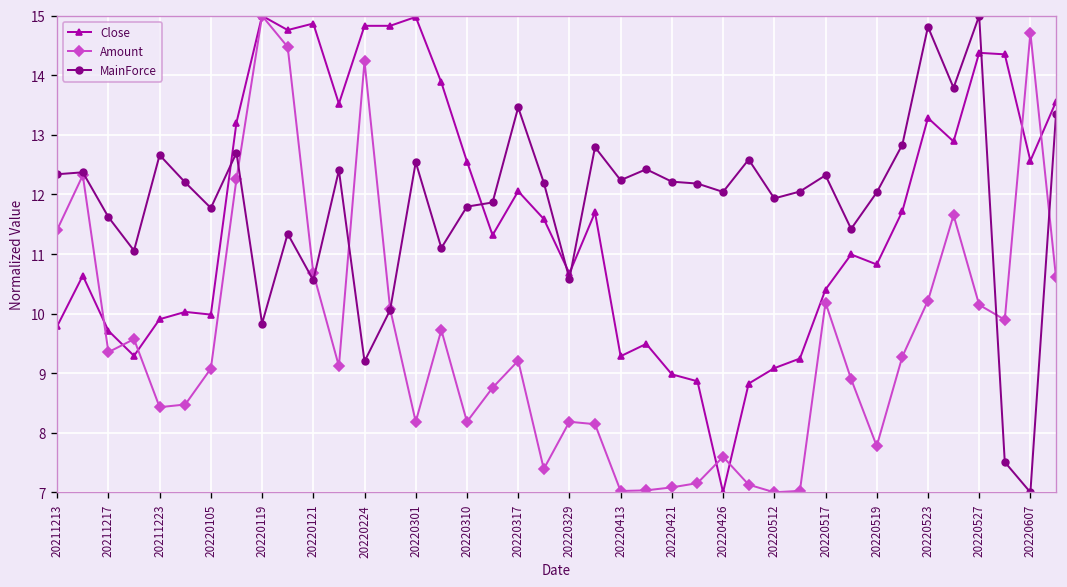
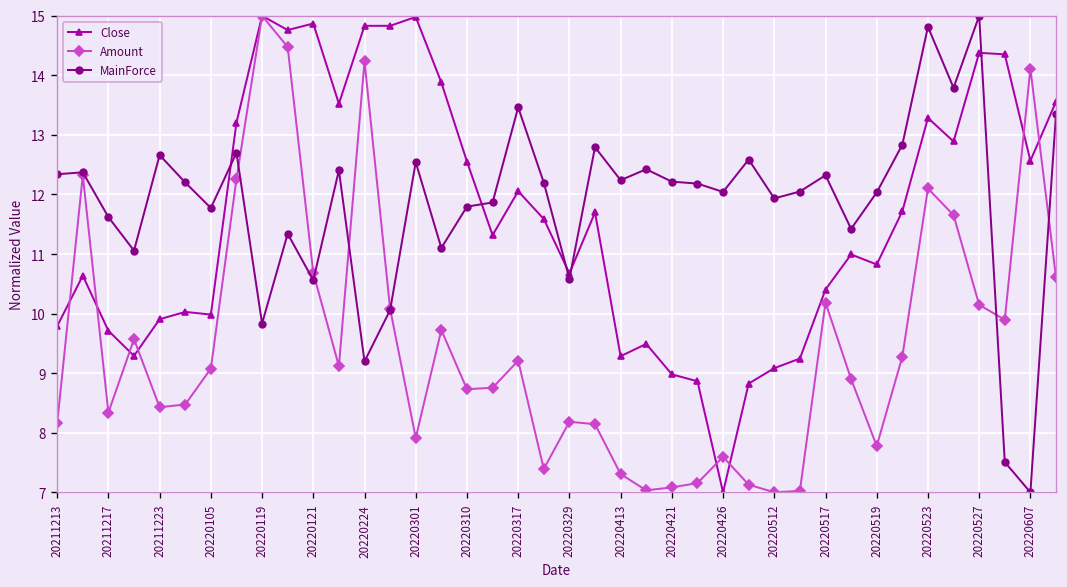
Amount, 20211213: 11.4 -> 8.2
Amount, 20211217: 9.4 -> 8.3
Amount, 20220301: 8.2 -> 7.9
Amount, 20220310: 8.2 -> 8.7
Amount, 20220413: 7.0 -> 7.3
Amount, 20220523: 10.2 -> 12.1
Amount, 20220607: 14.7 -> 14.1
